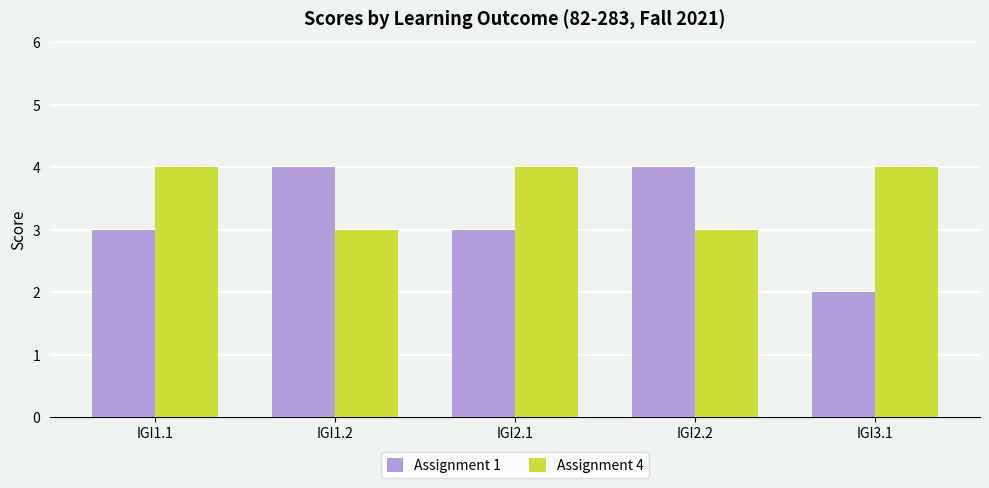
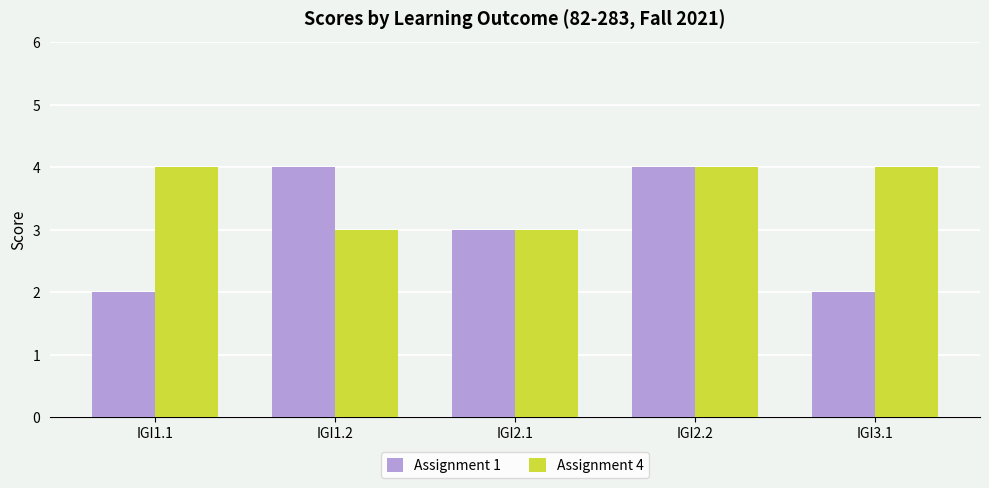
Assignment 1, IGI1.1: 3 -> 2
Assignment 4, IGI2.1: 4 -> 3
Assignment 4, IGI2.2: 3 -> 4
